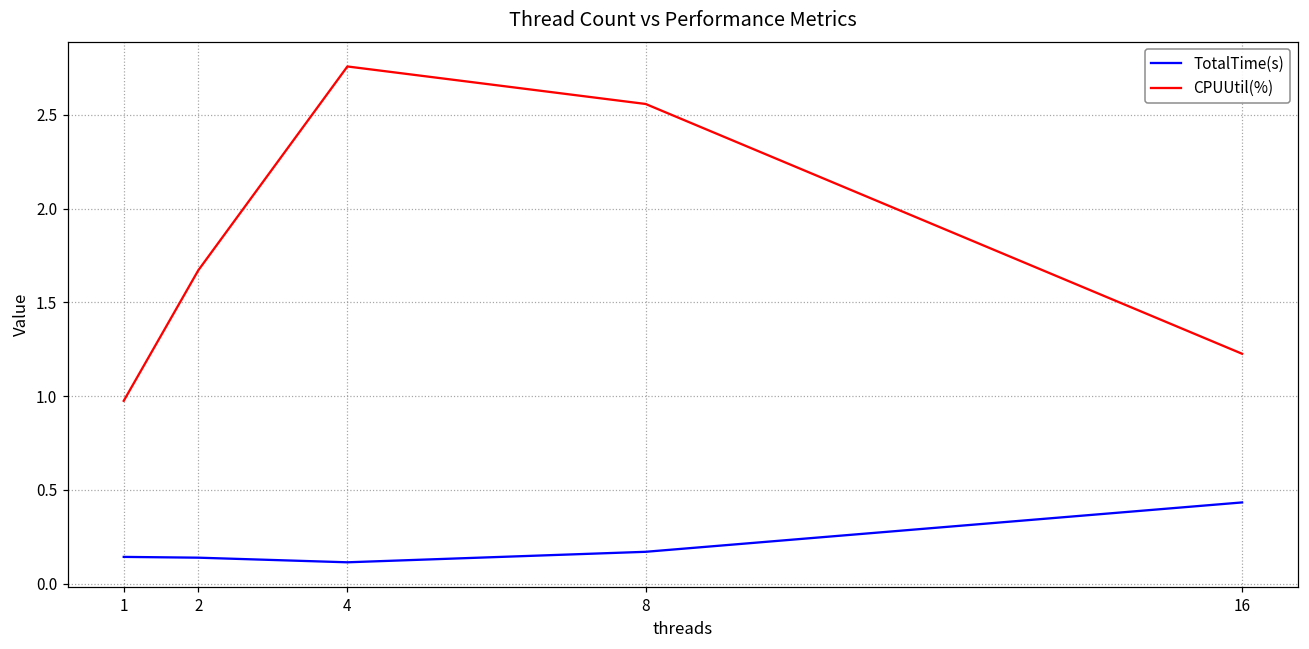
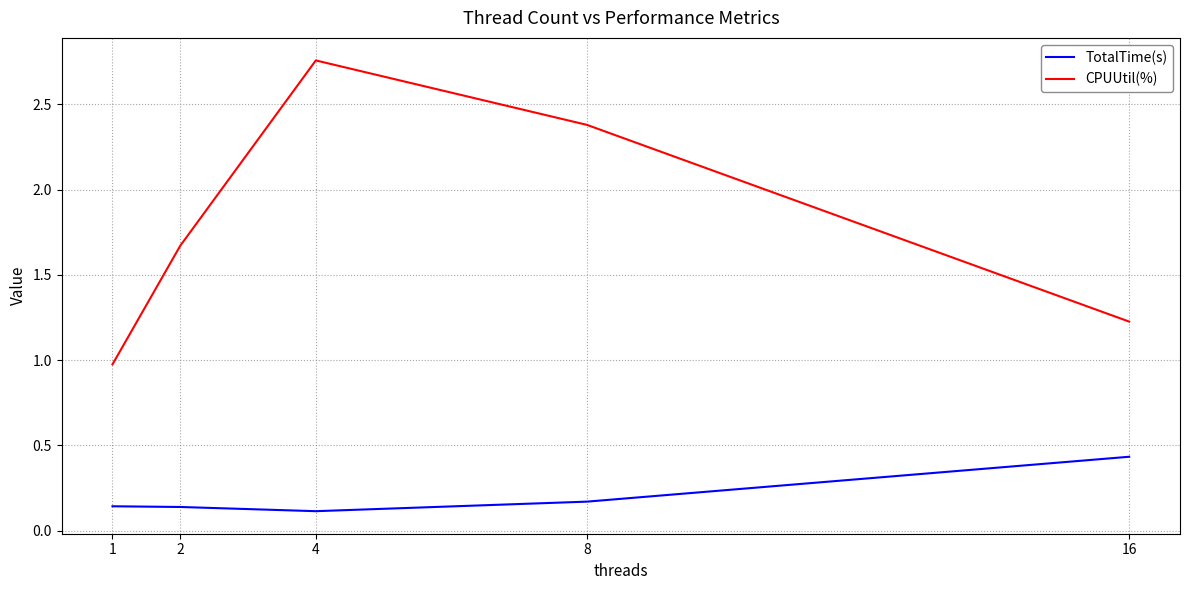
CPUUtil(%), 8: 2.56 -> 2.38
